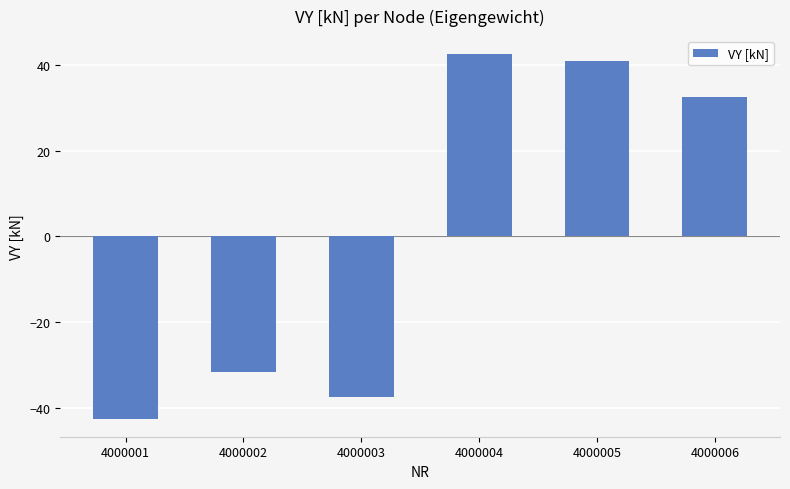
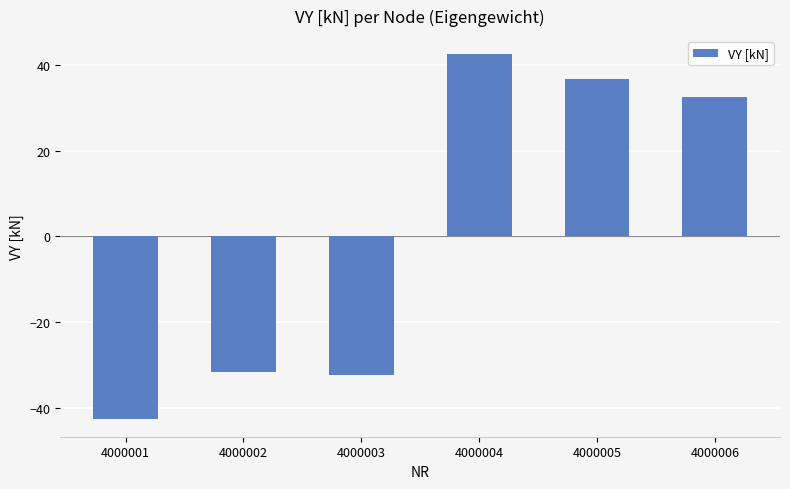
4000003: -37 -> -32
4000005: 41 -> 37
